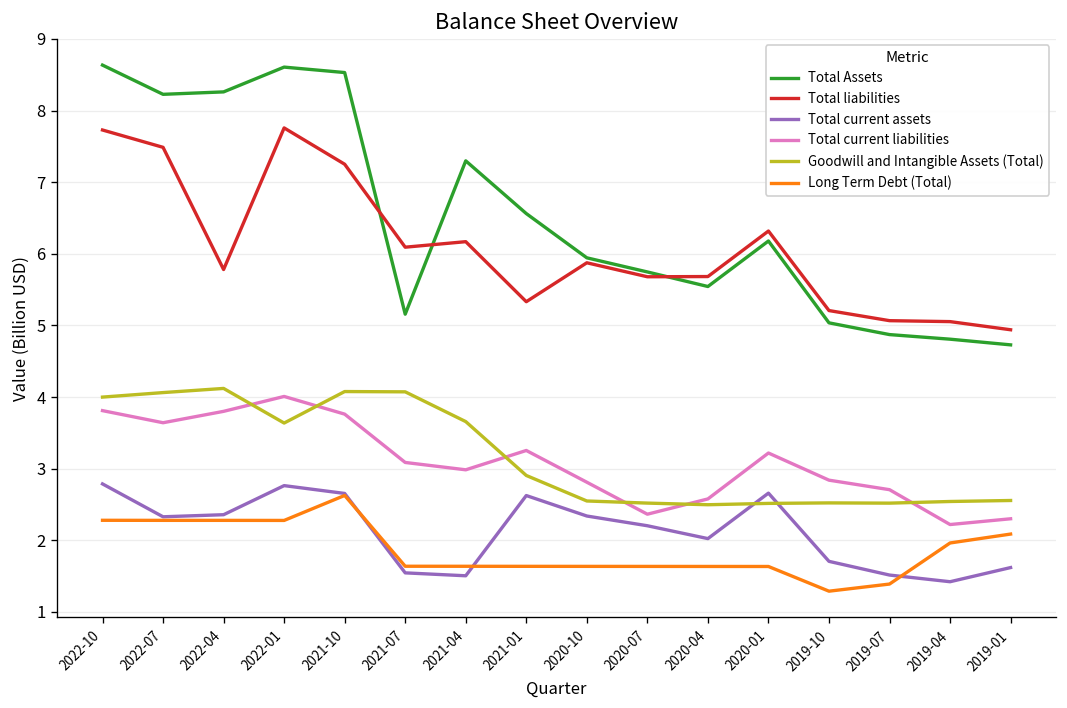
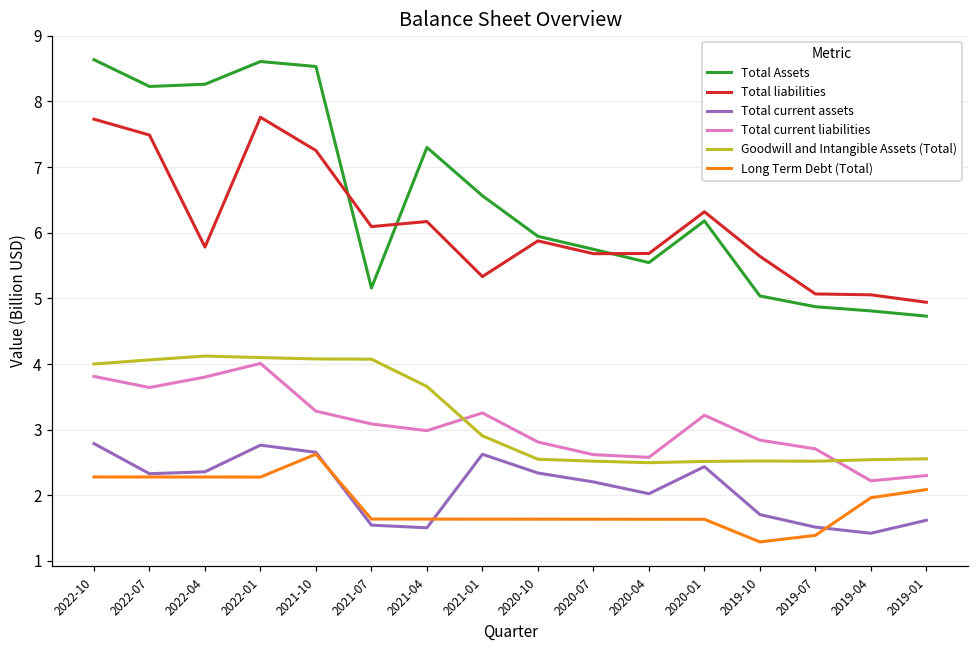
Goodwill and Intangible Assets (Total), 2022-01: 3.6 -> 4.1
Total current liabilities, 2021-10: 3.8 -> 3.3
Total current liabilities, 2020-07: 2.4 -> 2.6
Total current assets, 2020-01: 2.7 -> 2.4
Total liabilities, 2019-10: 5.2 -> 5.6
